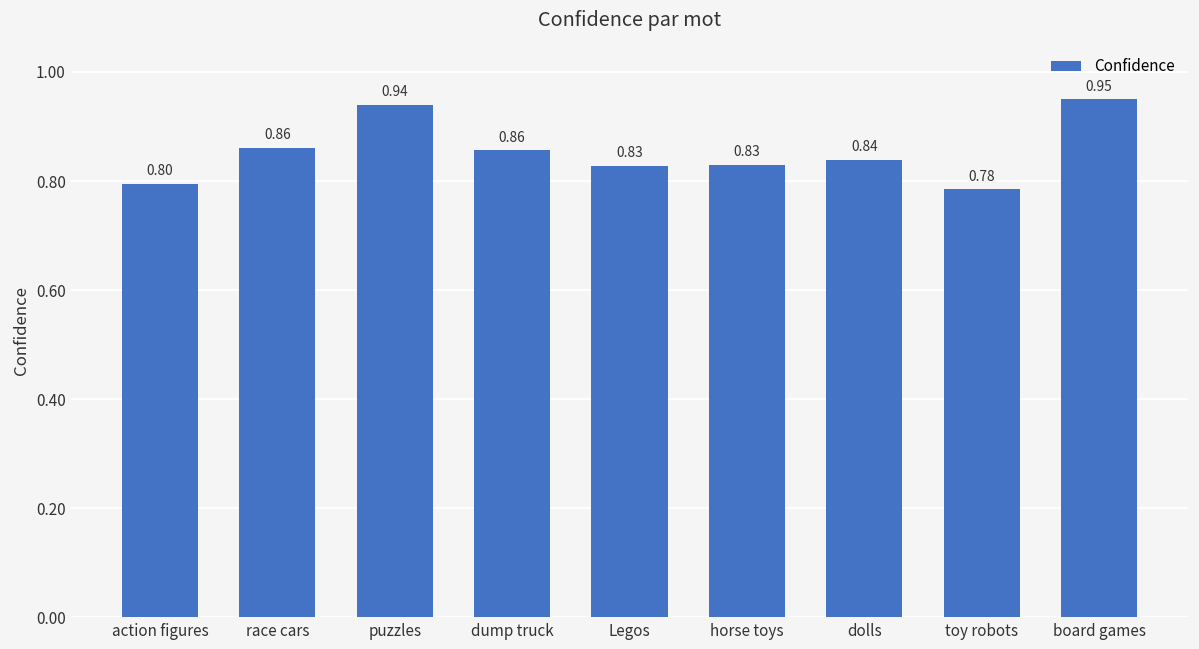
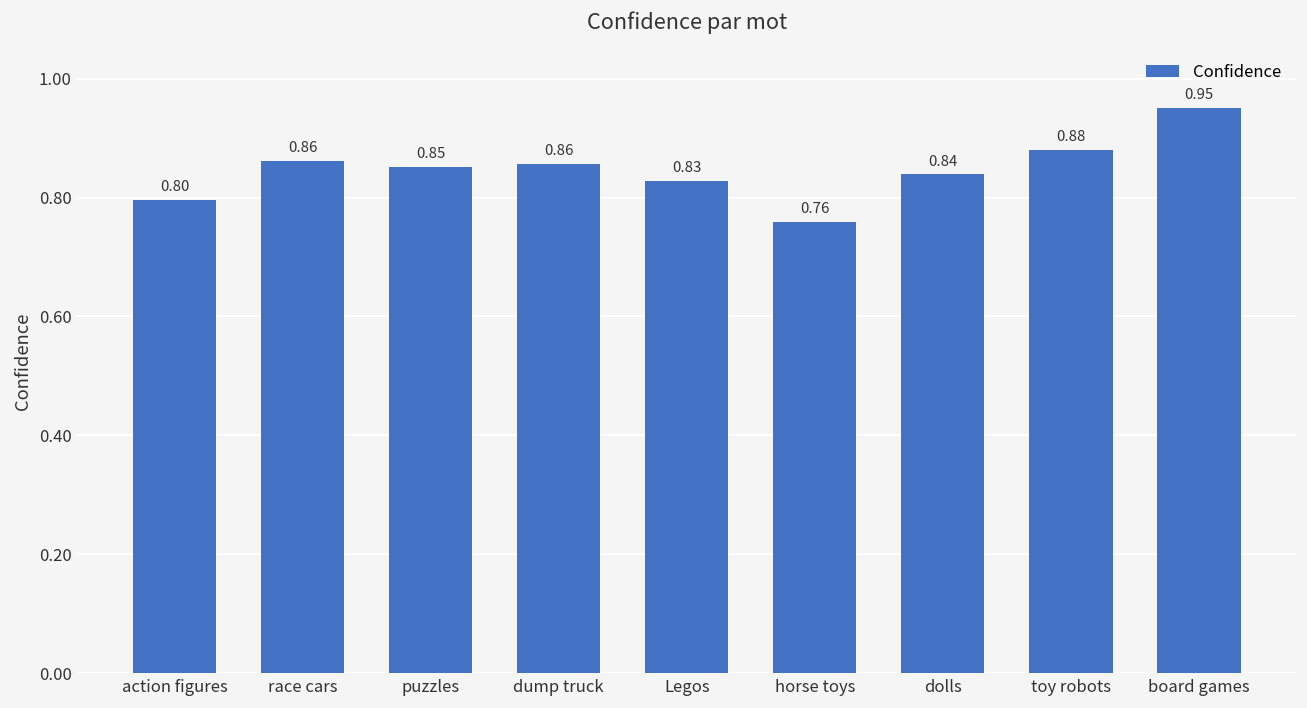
puzzles: 0.94 -> 0.85
horse toys: 0.83 -> 0.76
toy robots: 0.78 -> 0.88
